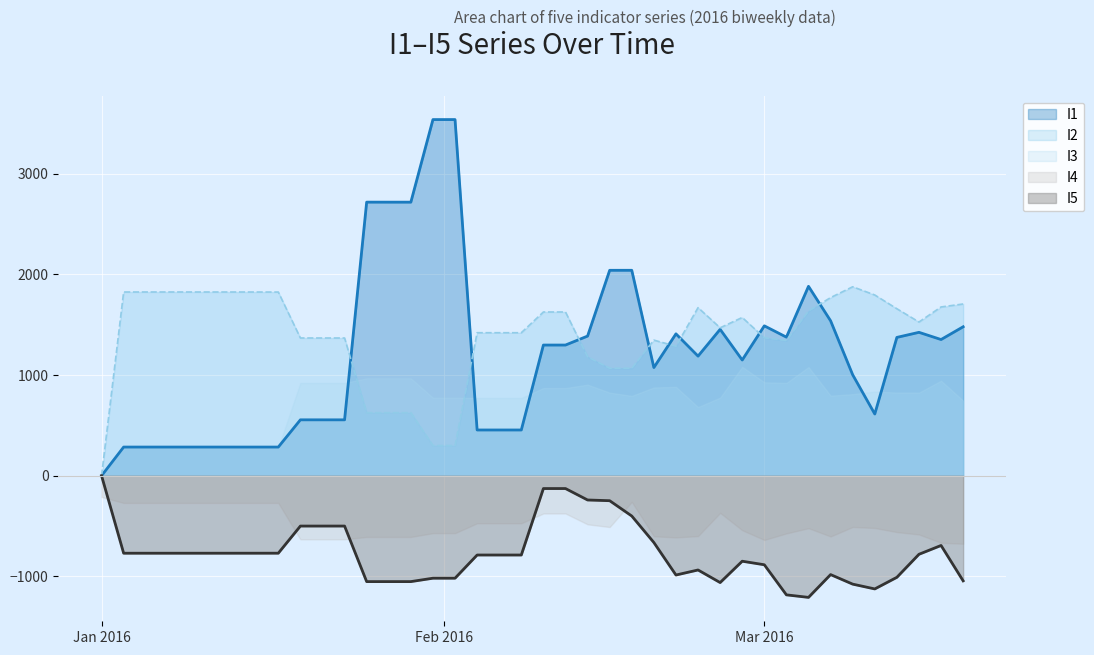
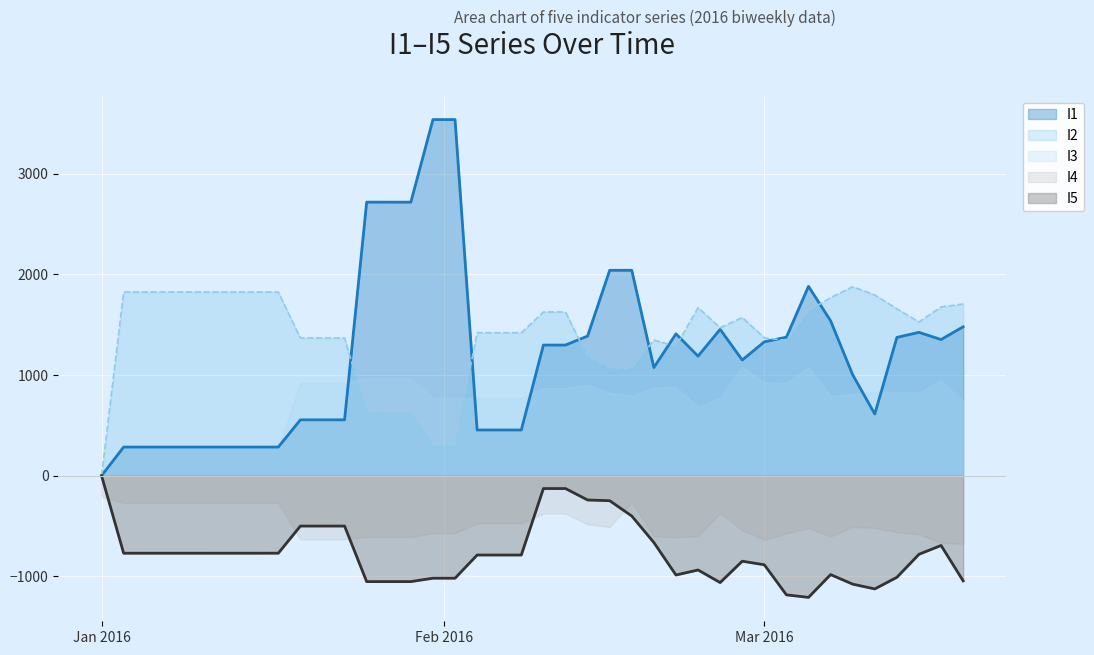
I1, Mar 2016: 1490 -> 1330
